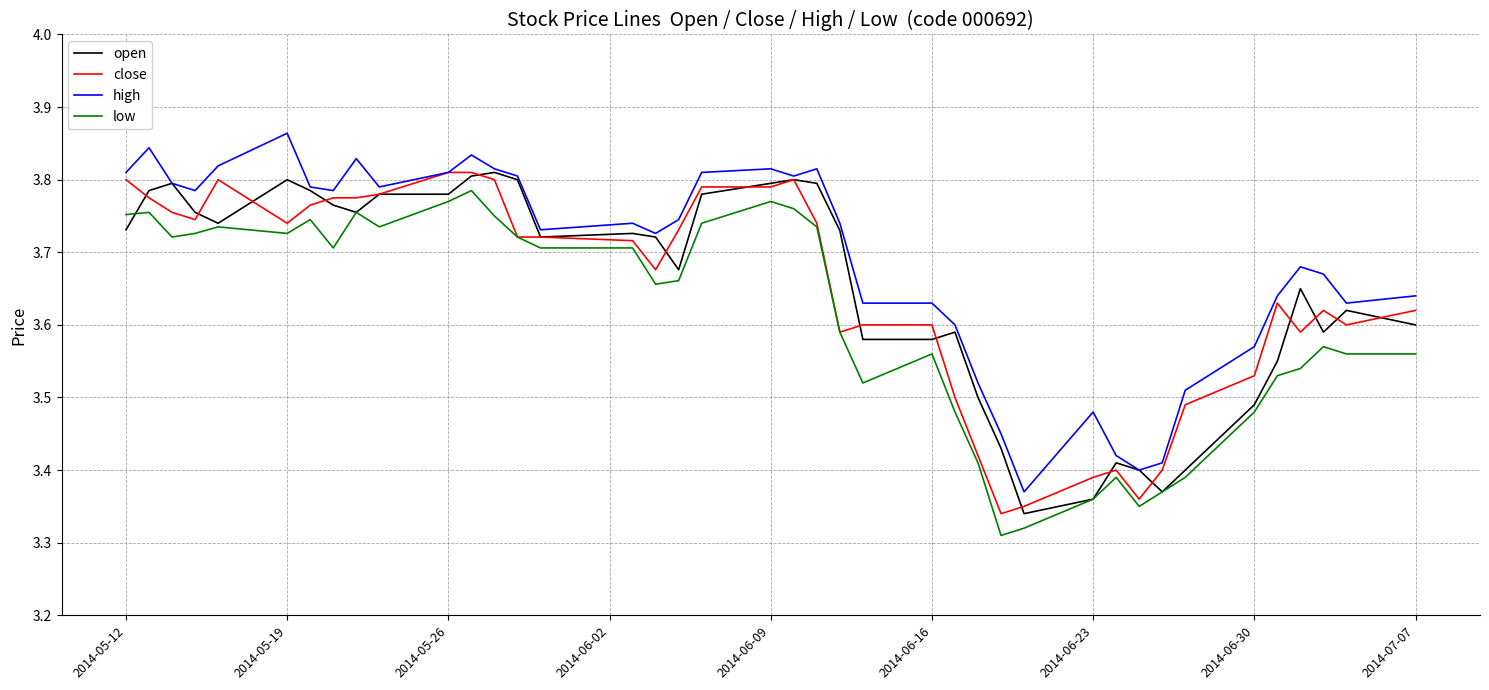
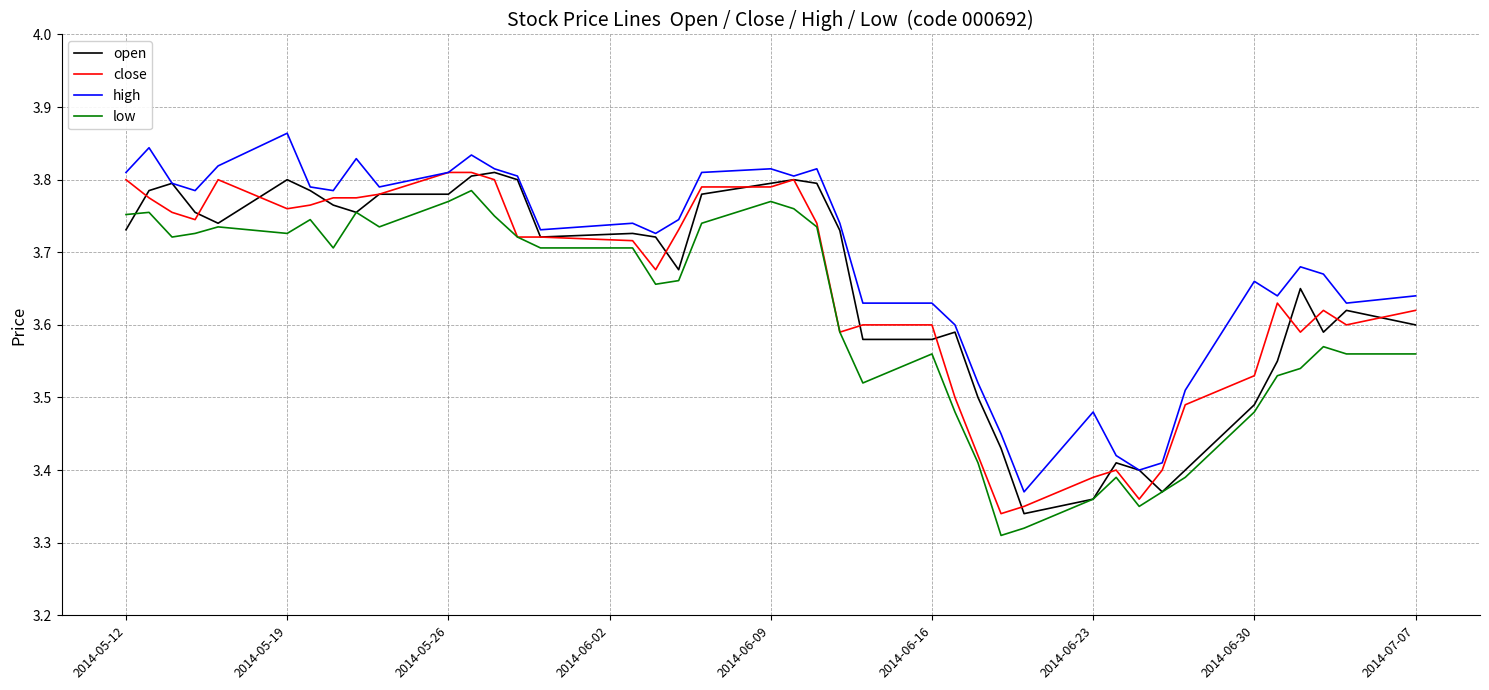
close, 2014-05-19: 3.74 -> 3.76
high, 2014-06-30: 3.57 -> 3.66
